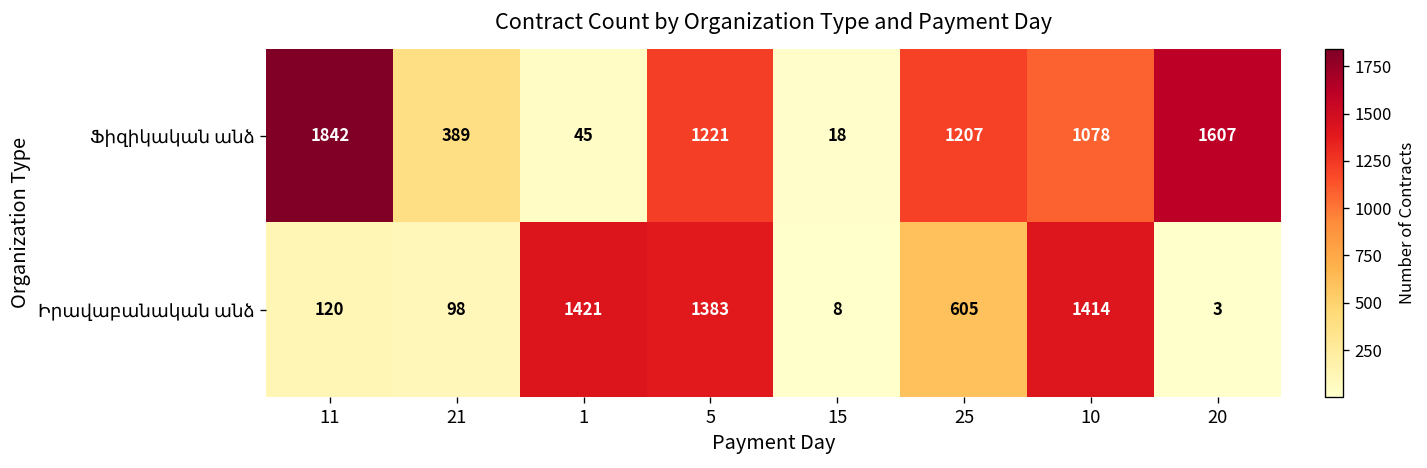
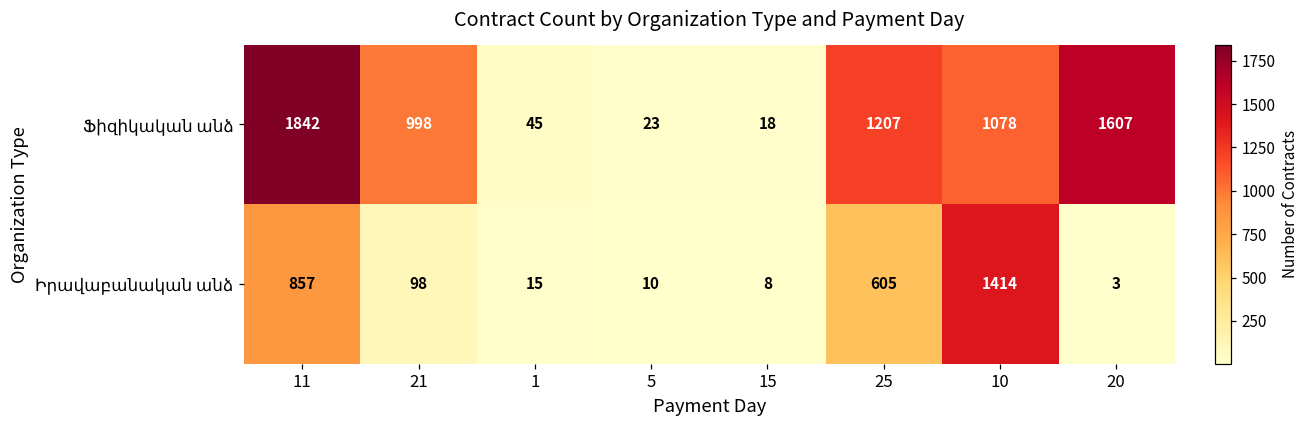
Ֆիզիկական անձ, 21: 389 -> 998
Ֆիզիկական անձ, 5: 1221 -> 23
Իրավաբանական անձ, 11: 120 -> 857
Իրավաբանական անձ, 1: 1421 -> 15
Իրավաբանական անձ, 5: 1383 -> 10
